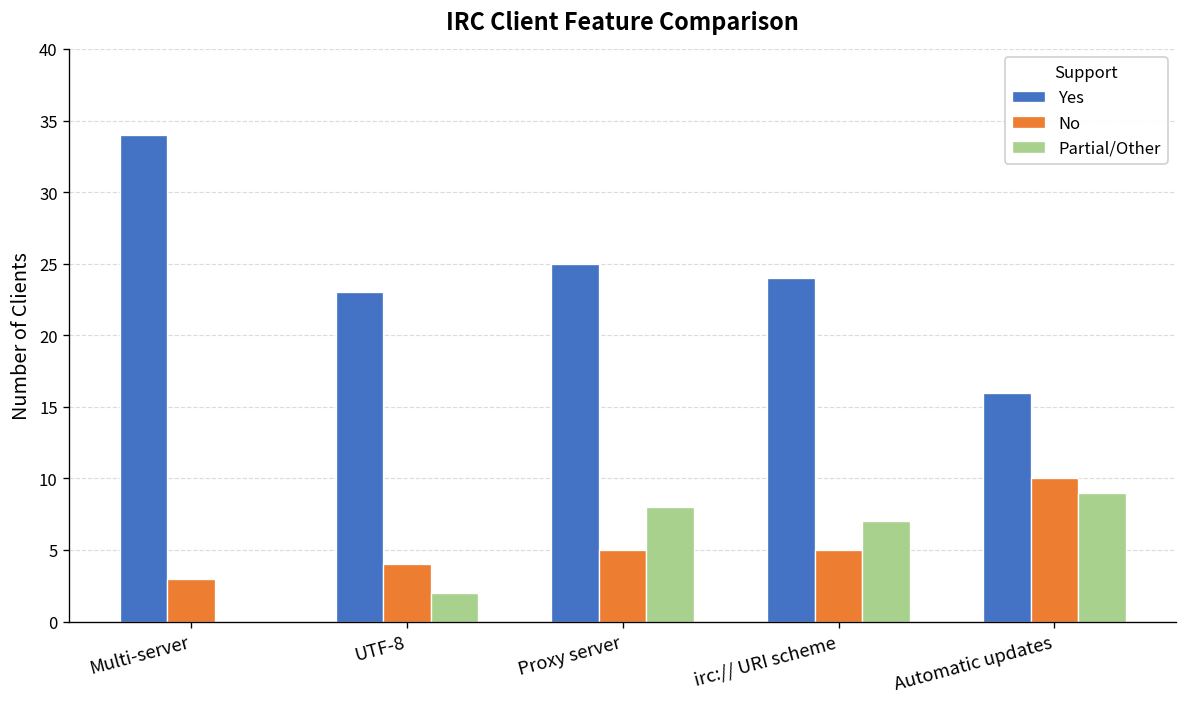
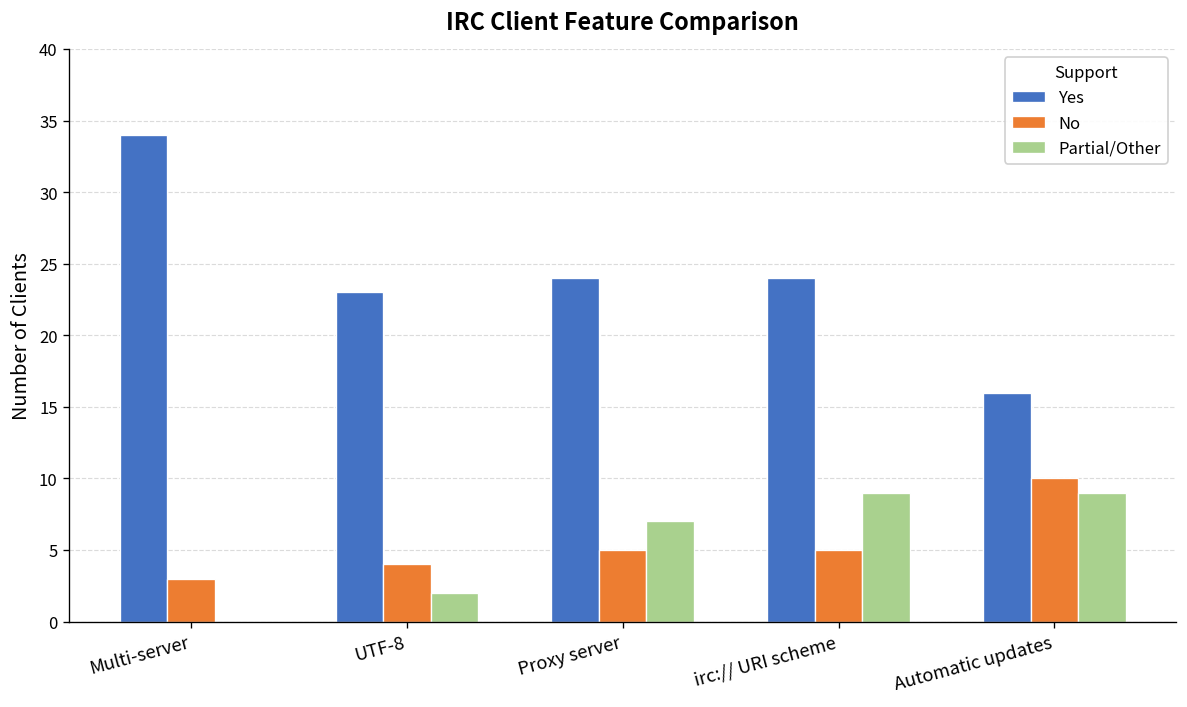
Yes, Proxy server: 25 -> 24
Partial/Other, Proxy server: 8 -> 7
Partial/Other, irc:// URI scheme: 7 -> 9
